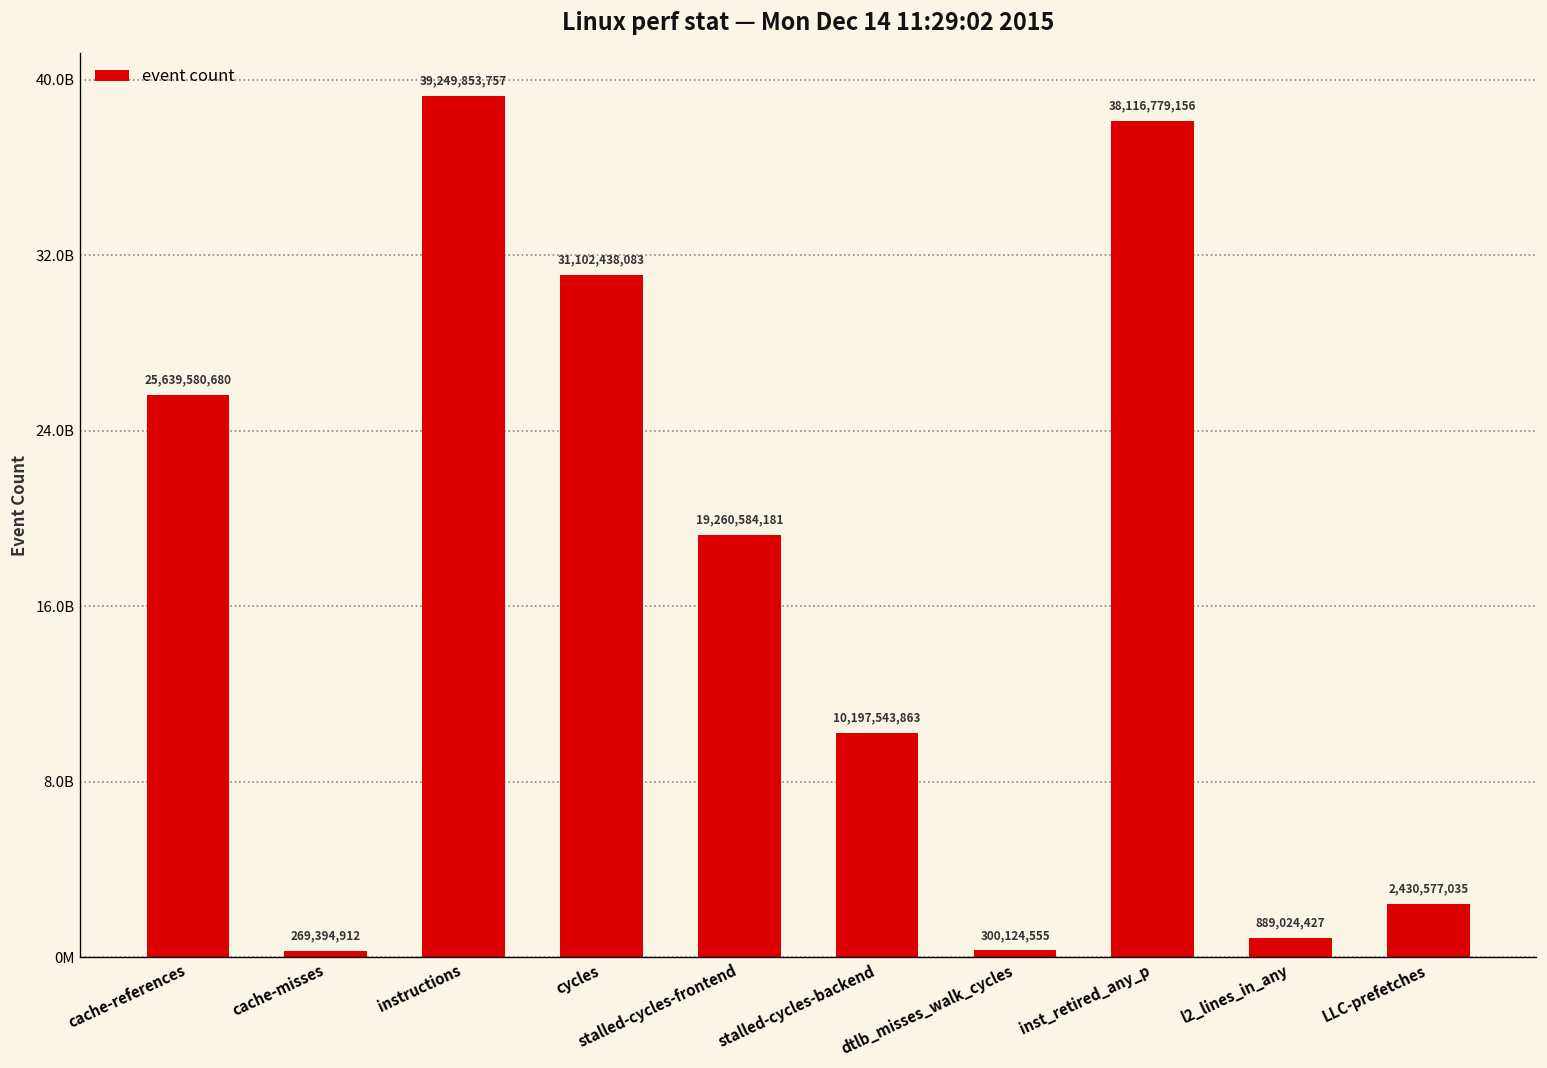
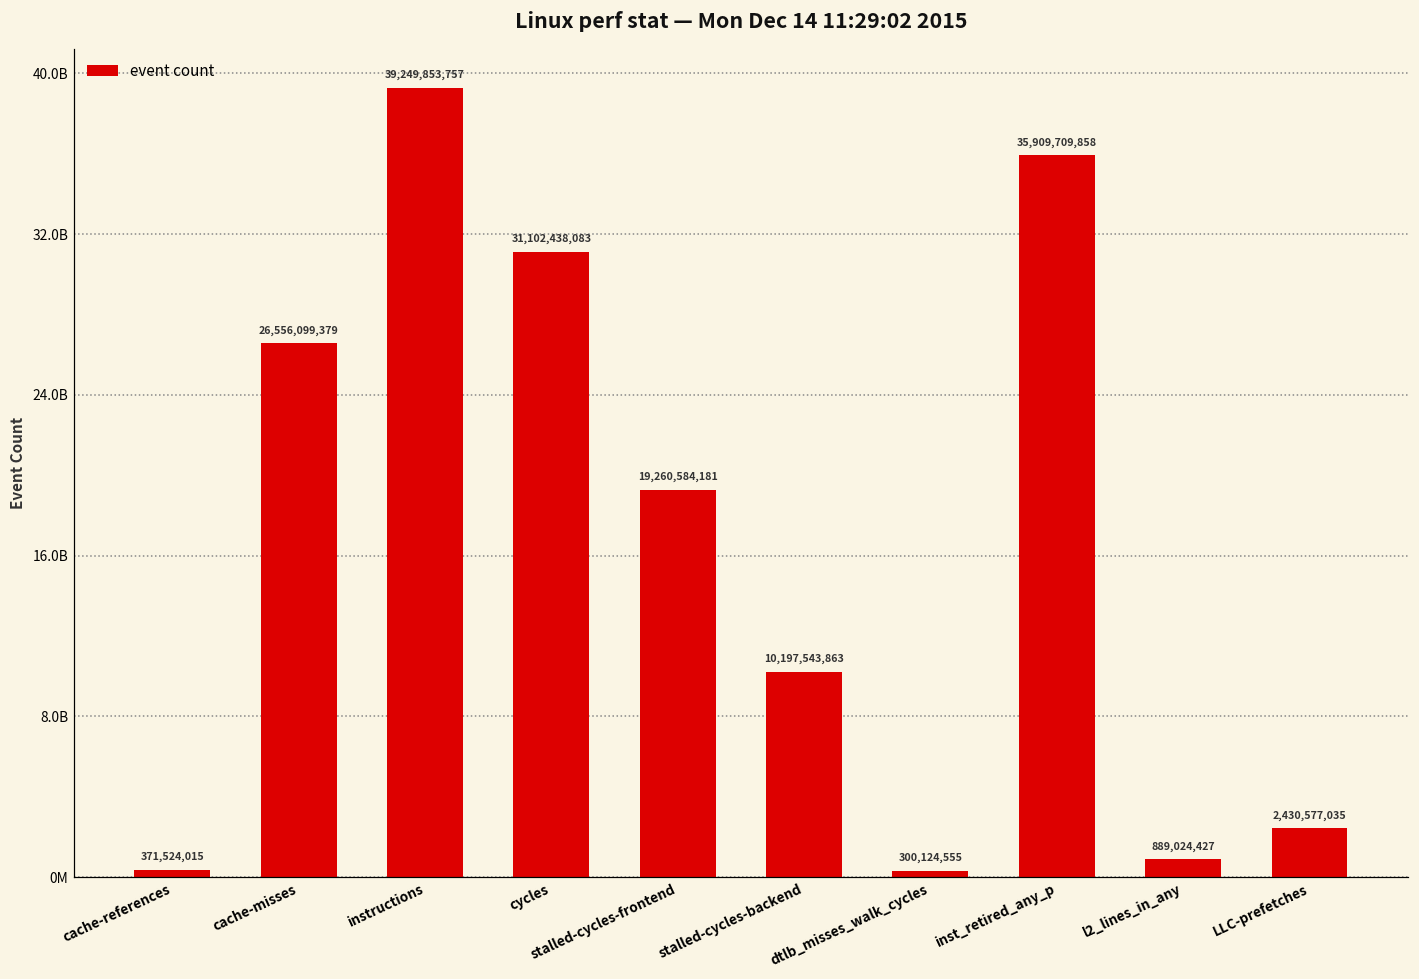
cache-references: 25,639,580,680 -> 371,524,015
cache-misses: 269,394,912 -> 26,556,099,379
inst_retired_any_p: 38,116,779,156 -> 35,909,709,858
